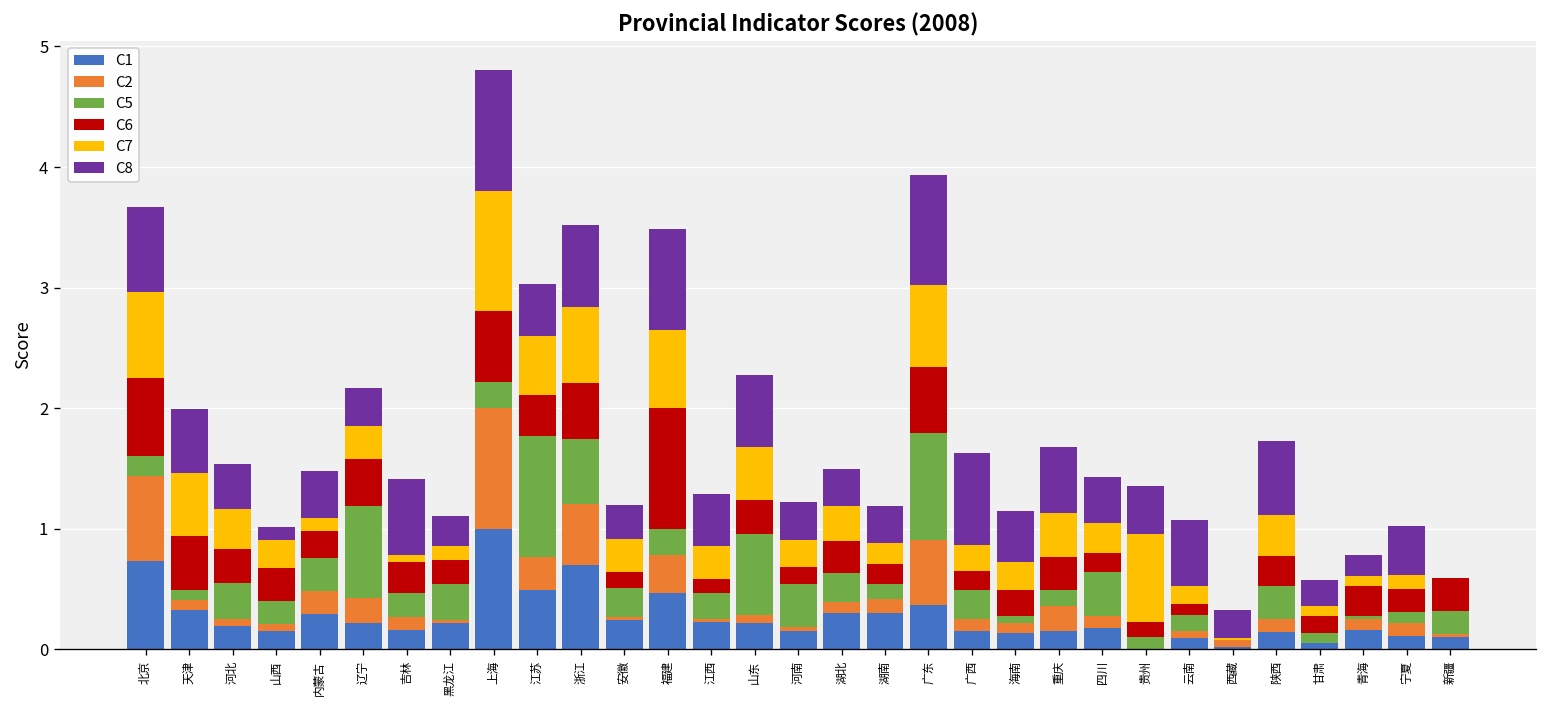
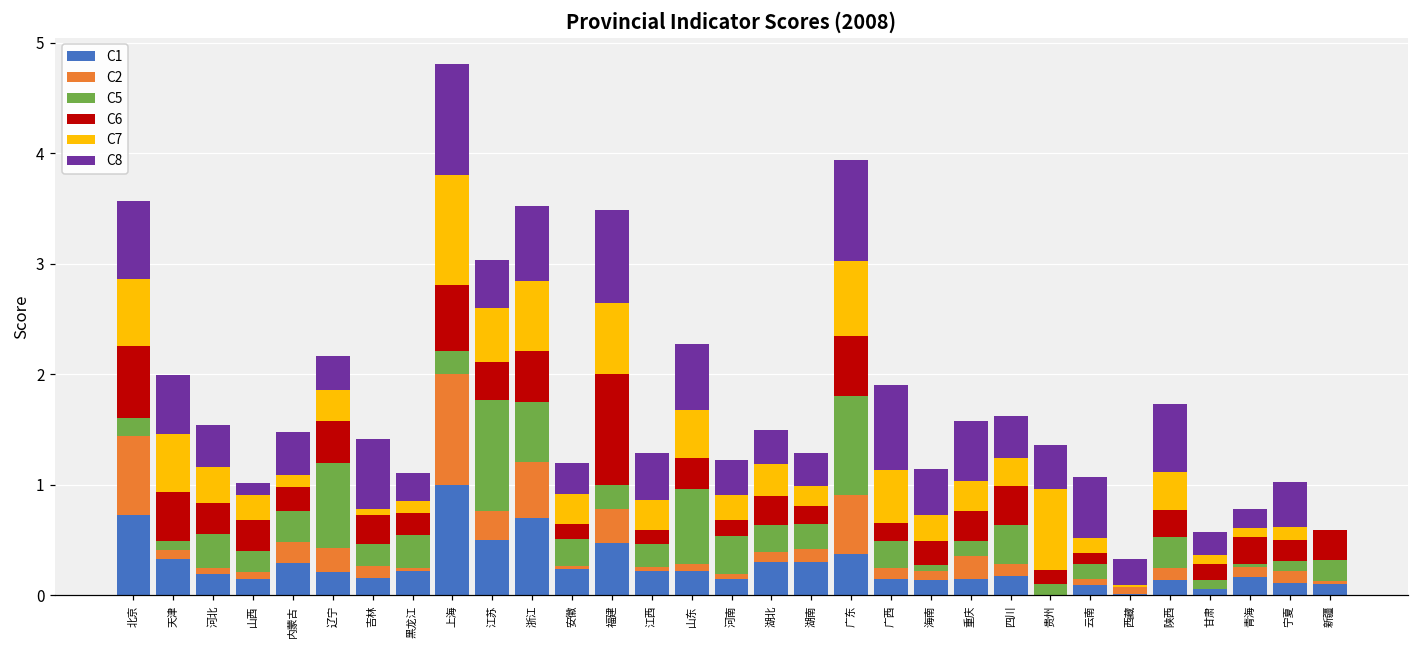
C7, 北京: 0.71 -> 0.61
C5, 湖南: 0.12 -> 0.22
C7, 广西: 0.22 -> 0.48
C7, 重庆: 0.37 -> 0.27
C6, 四川: 0.16 -> 0.35
